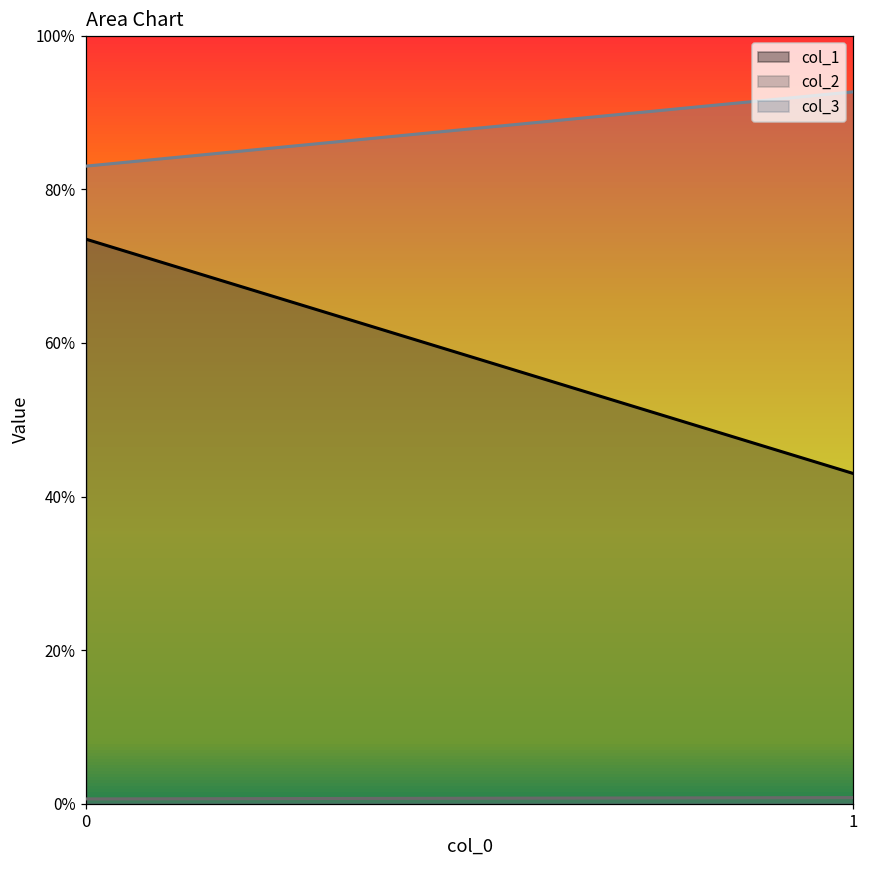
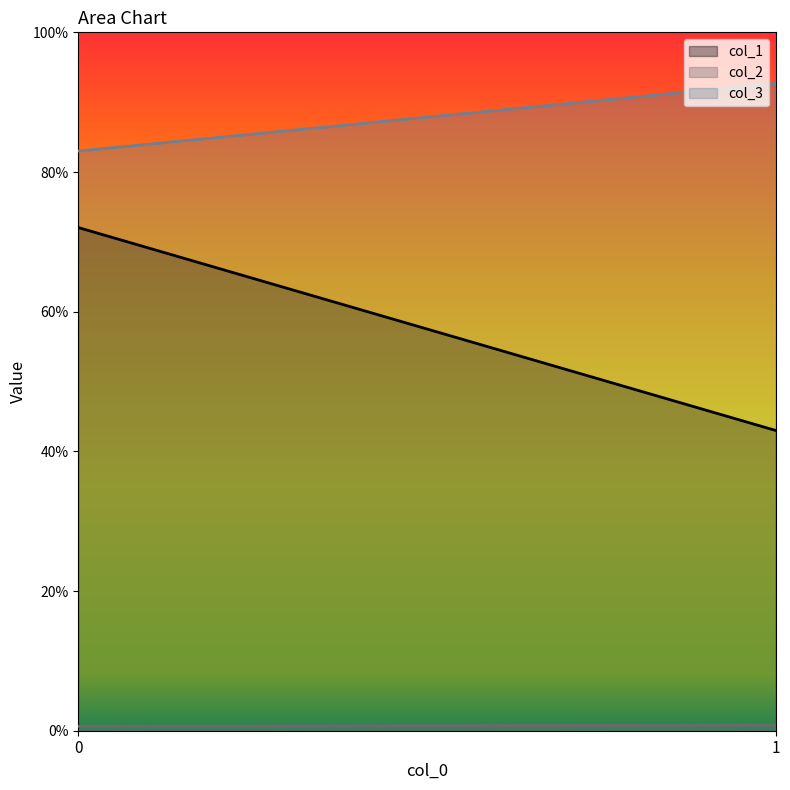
col_1, 0: 73% -> 72%
